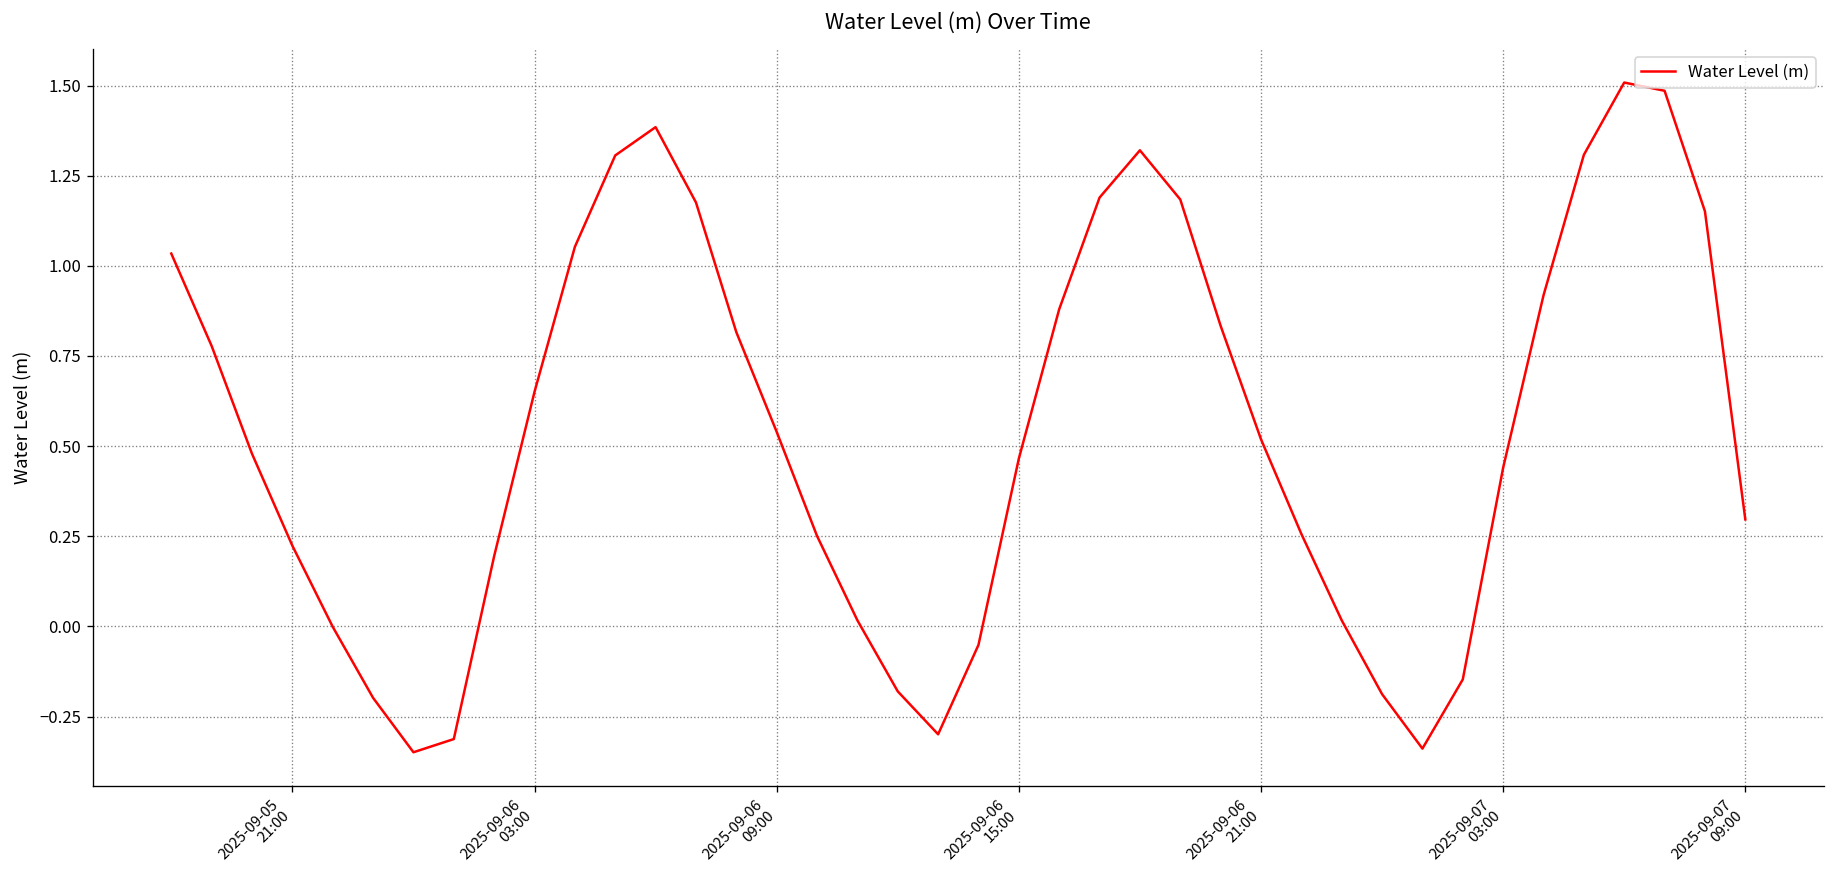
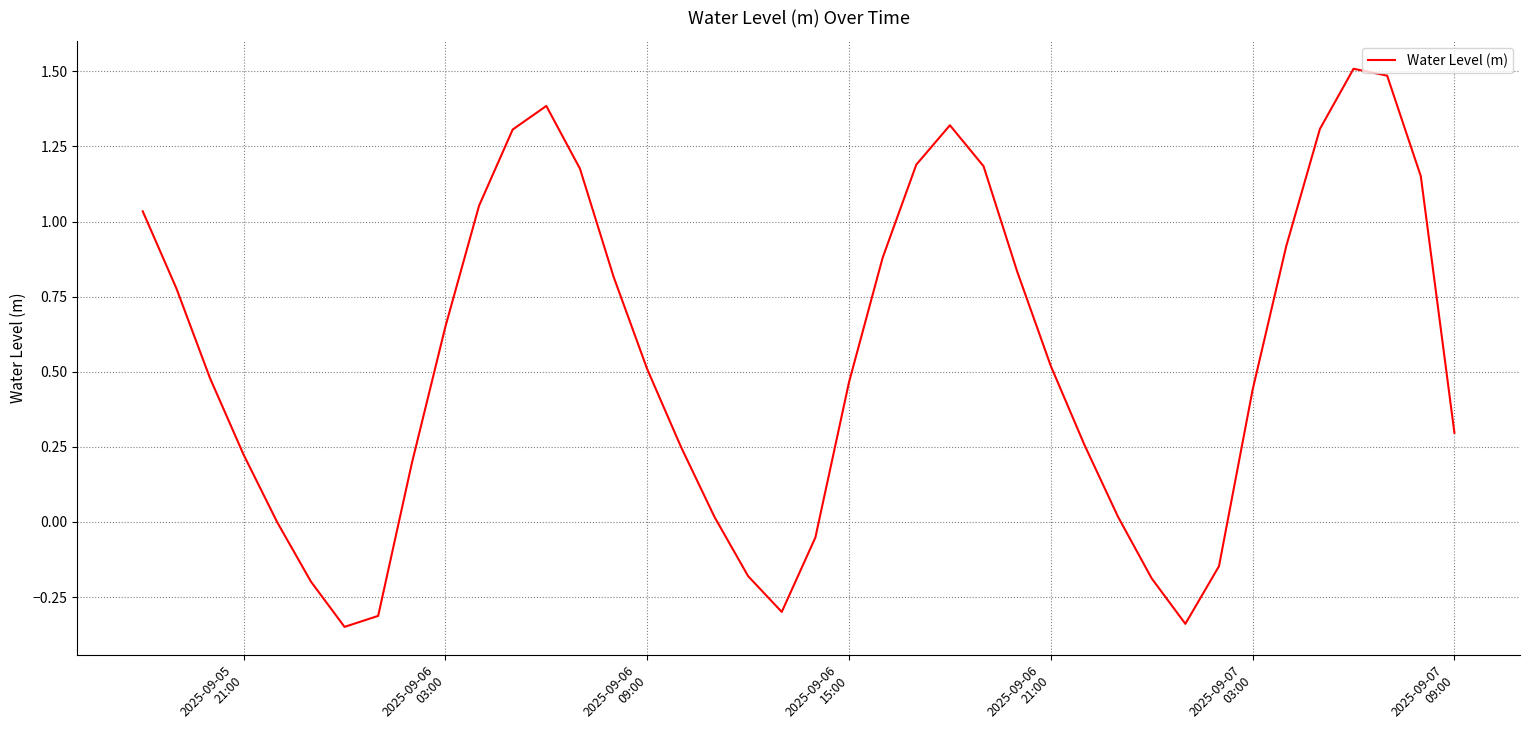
2025-09-06 09:00: 0.54 -> 0.51
